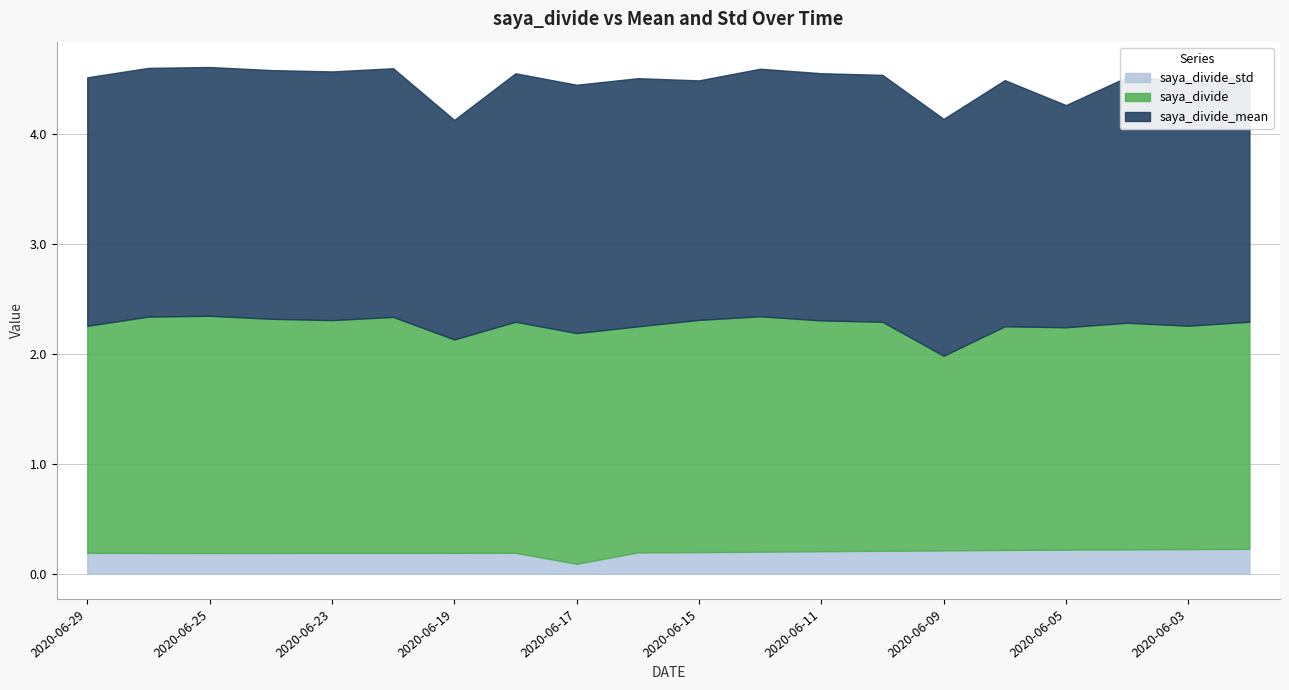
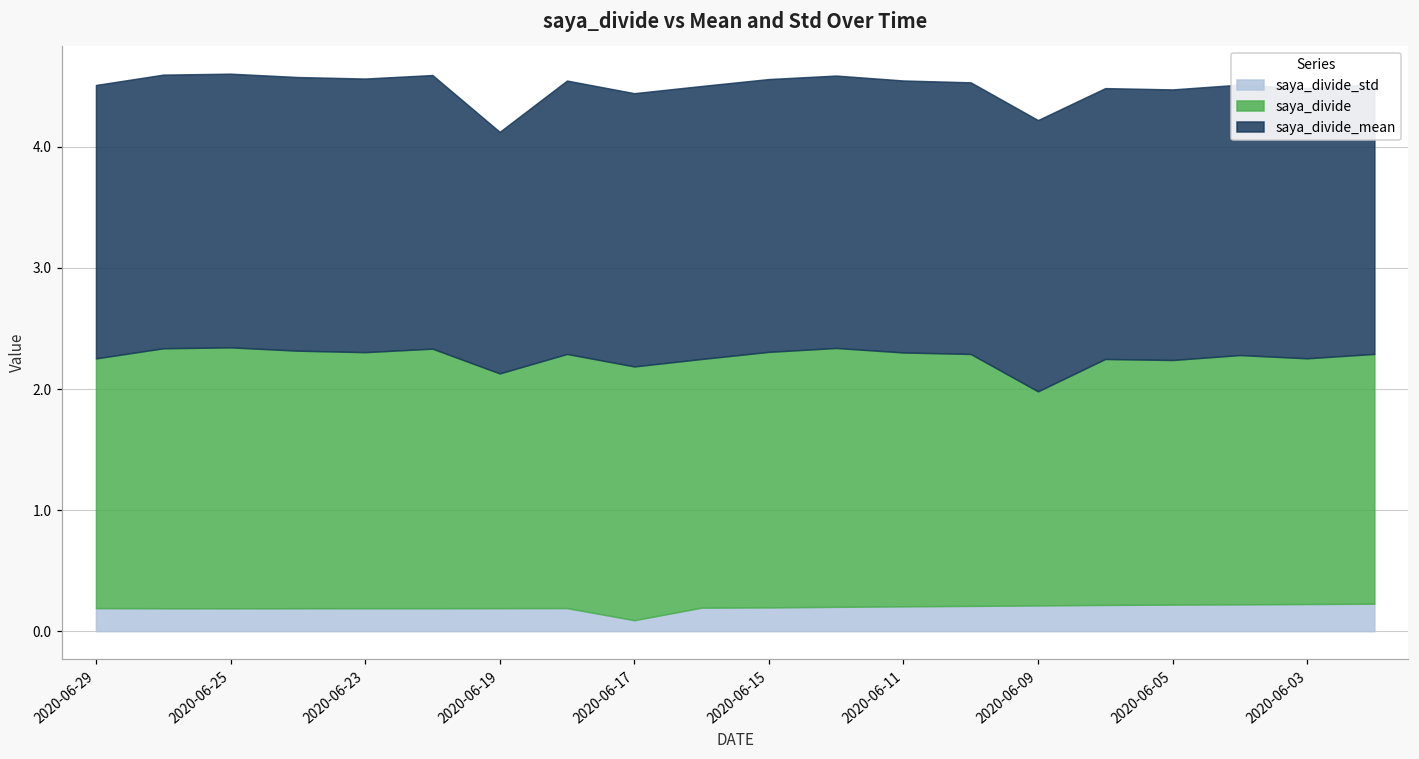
saya_divide_mean, 2020-06-15: 2.18 -> 2.25
saya_divide_mean, 2020-06-09: 2.15 -> 2.24
saya_divide_mean, 2020-06-05: 2.02 -> 2.23
